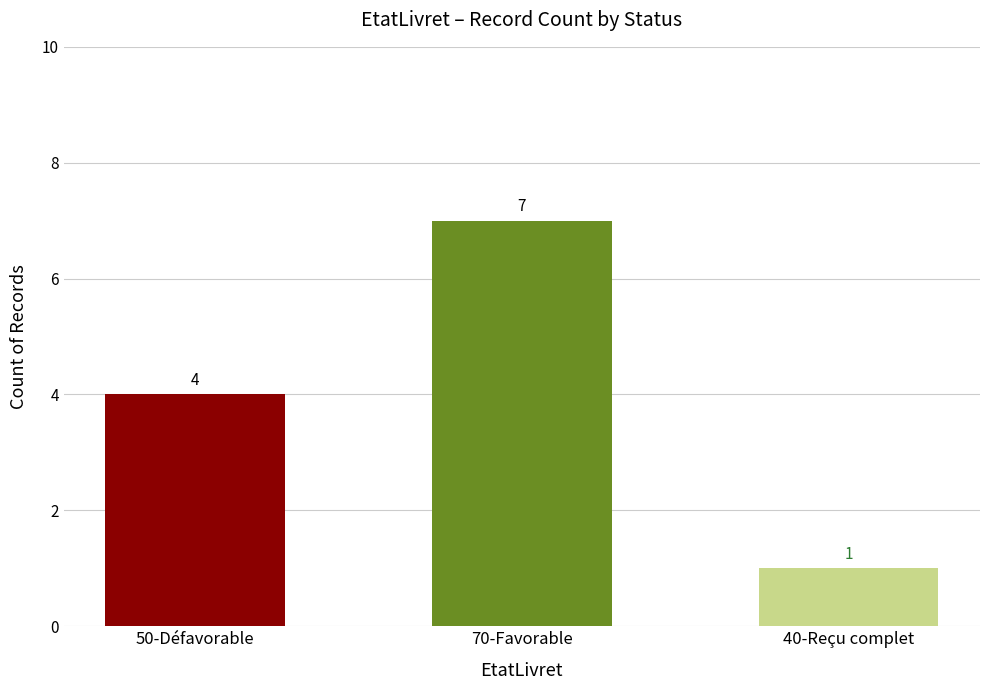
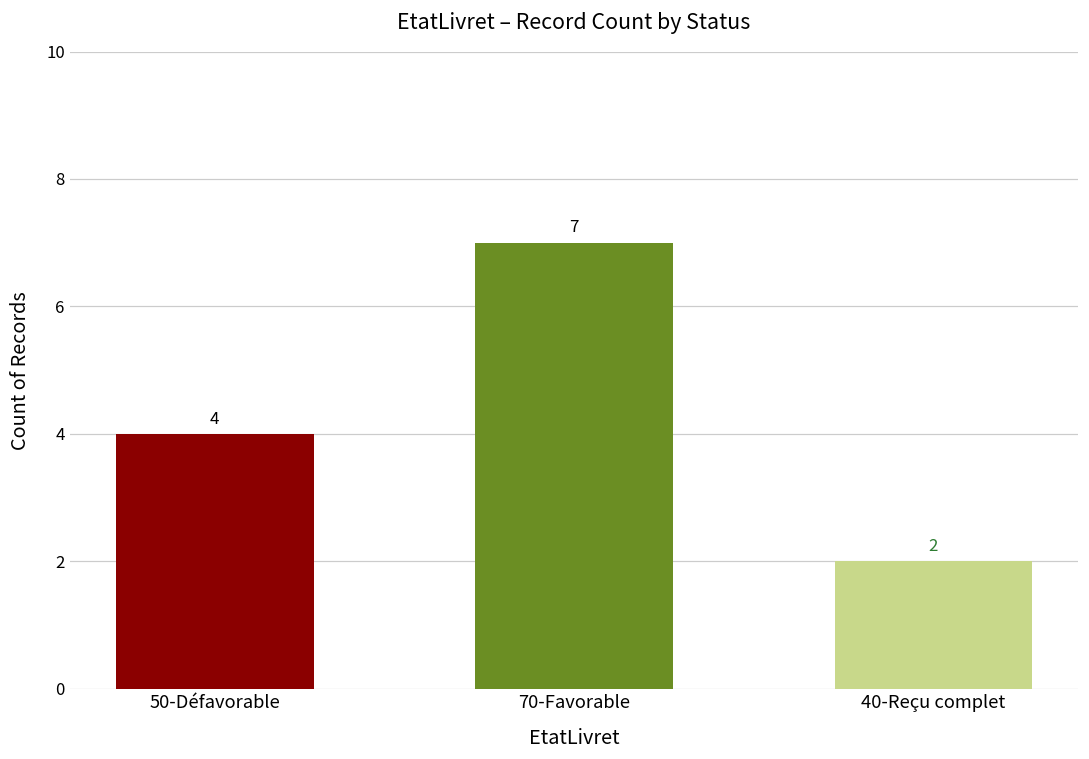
40-Reçu complet: 1 -> 2
